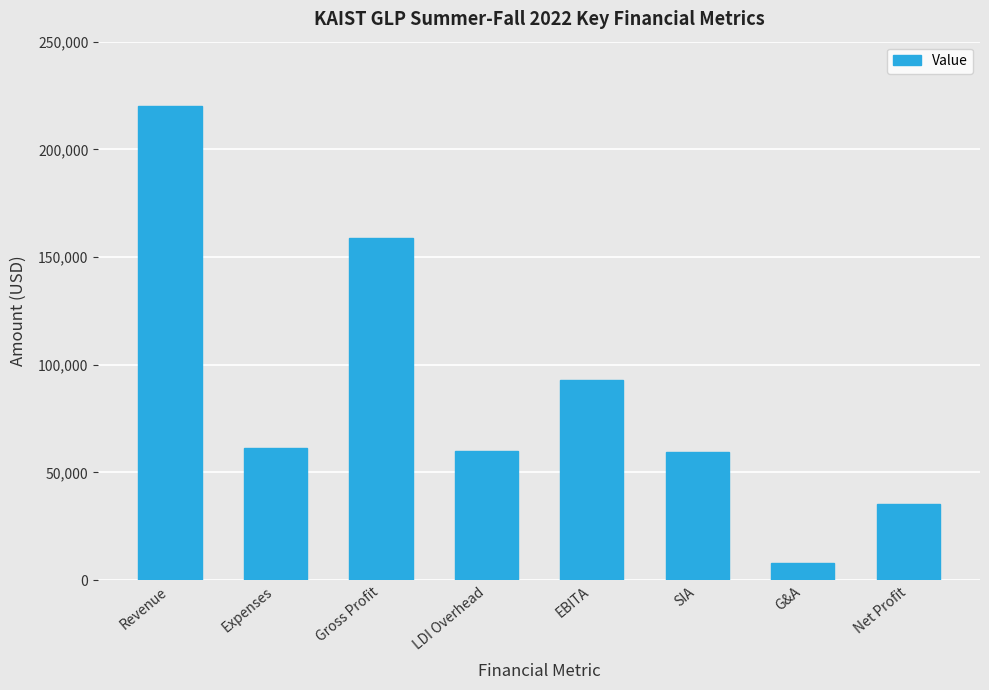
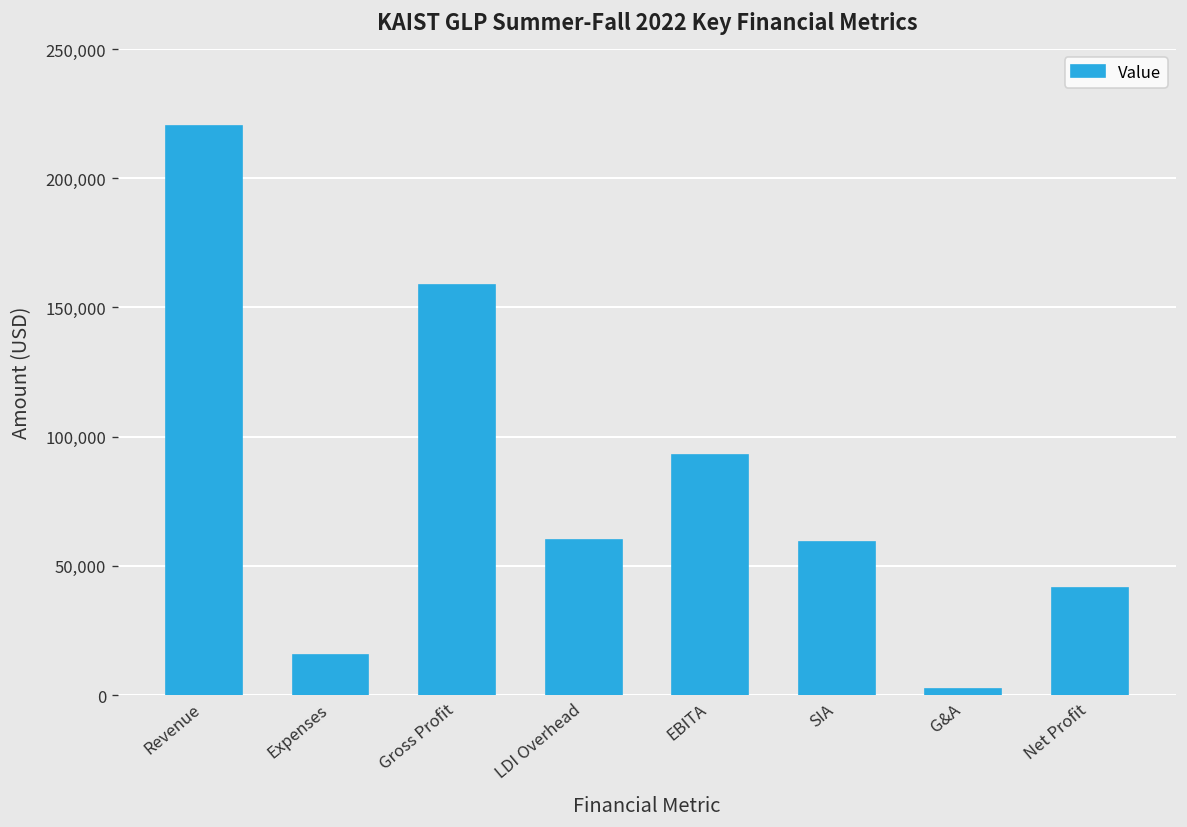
Expenses: 61,000 -> 16,000
G&A: 8,000 -> 2,000
Net Profit: 35,000 -> 42,000
